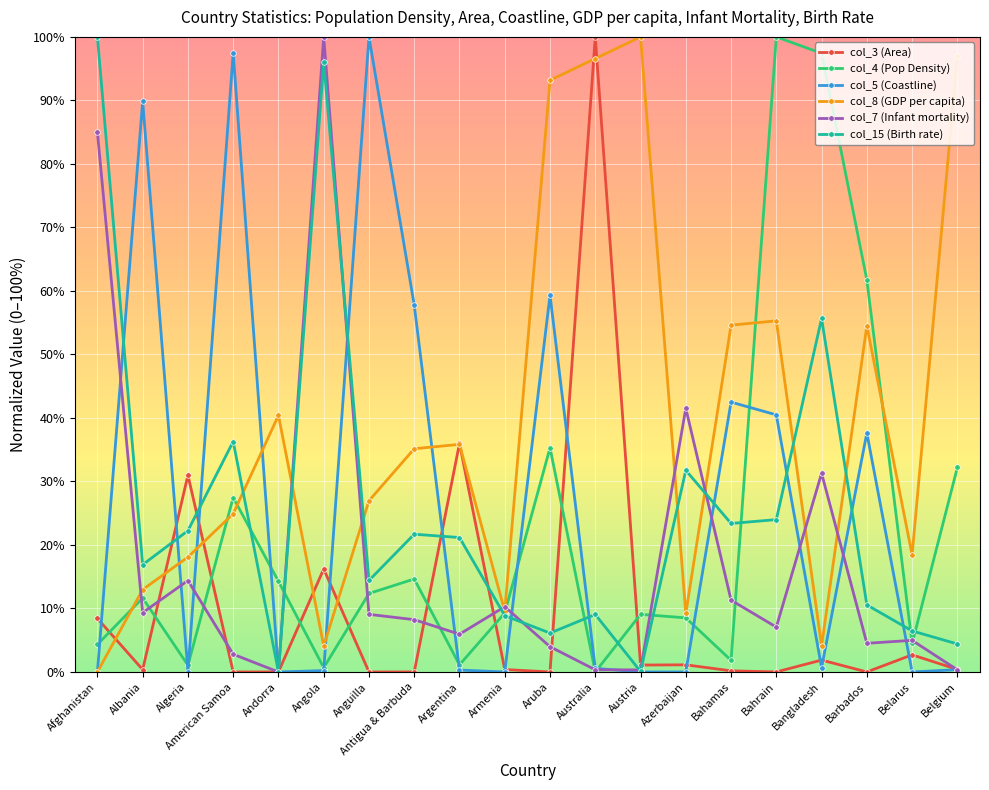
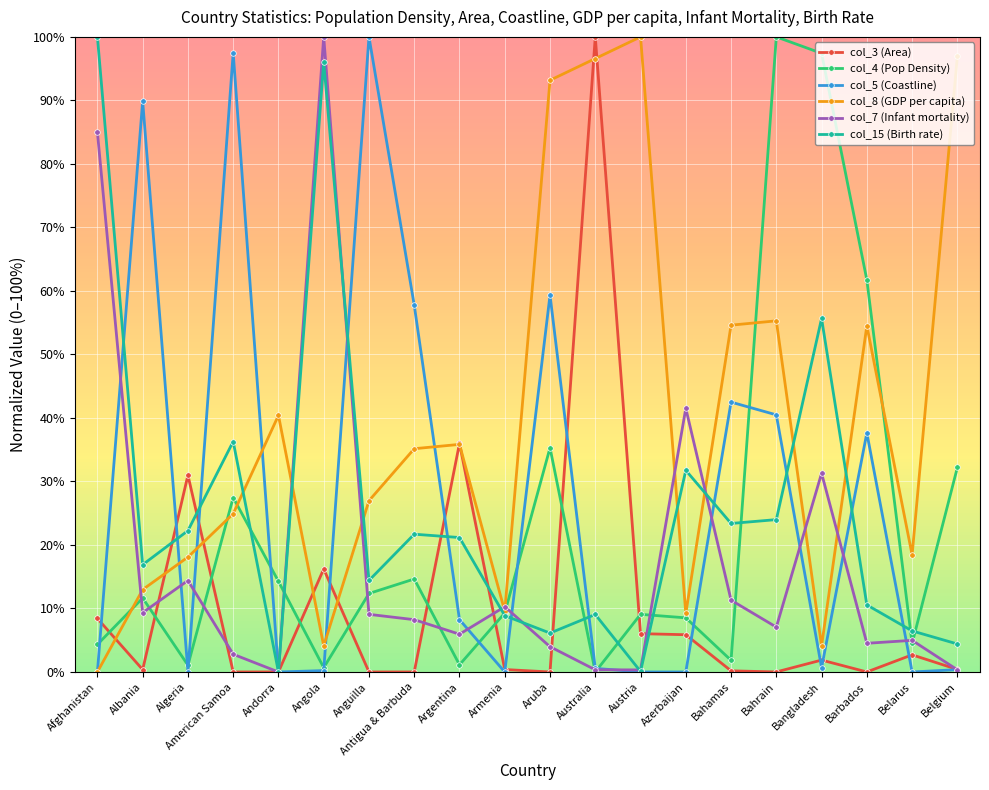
col_5 (Coastline), Argentina: 0% -> 8%
col_3 (Area), Austria: 1% -> 6%
col_3 (Area), Azerbaijan: 1% -> 6%
